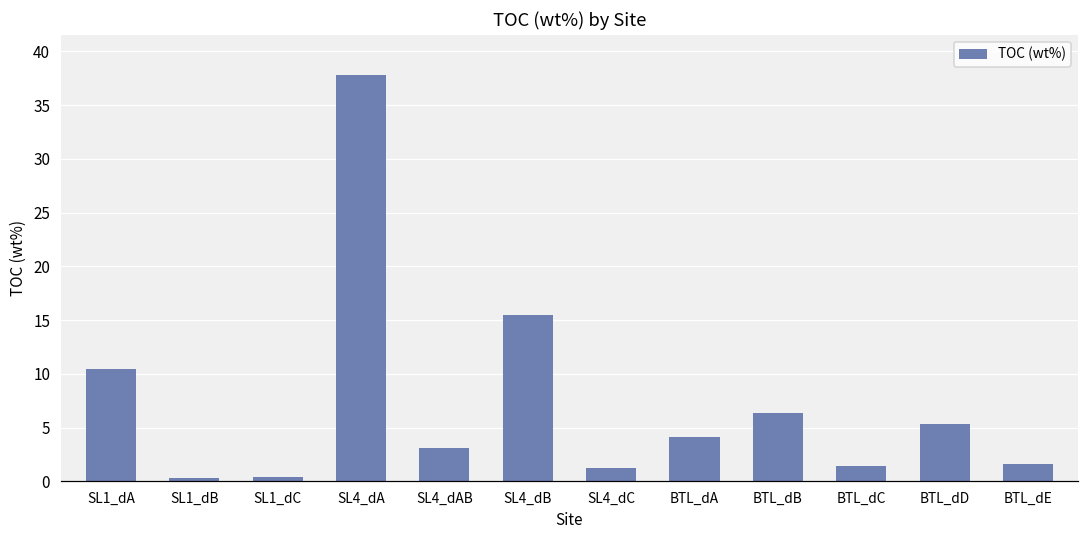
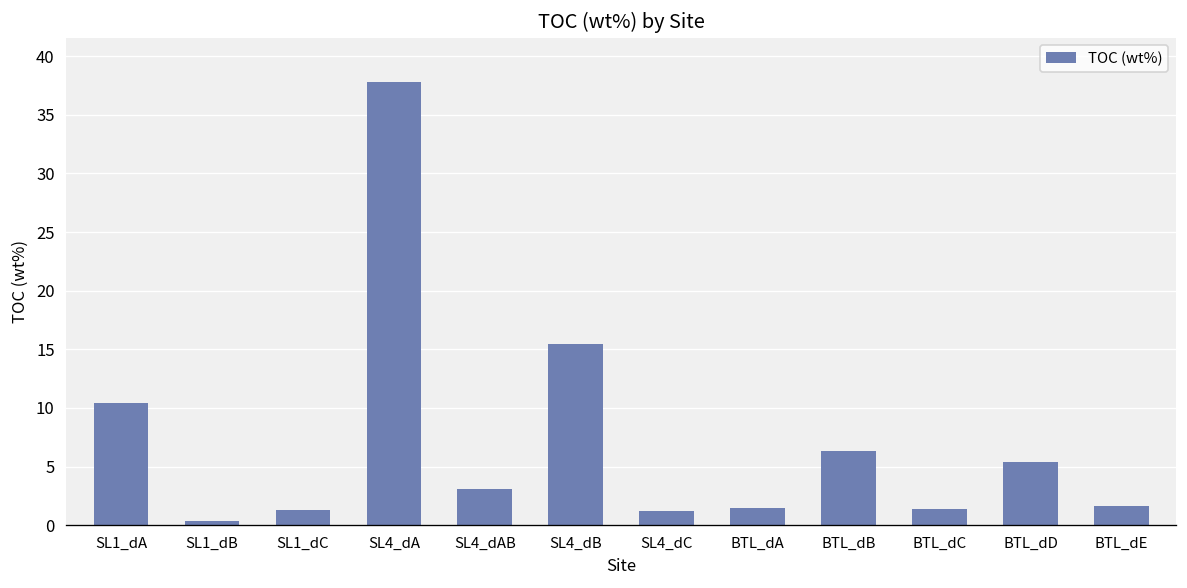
SL1_dC: 0 -> 1
BTL_dA: 4 -> 1
